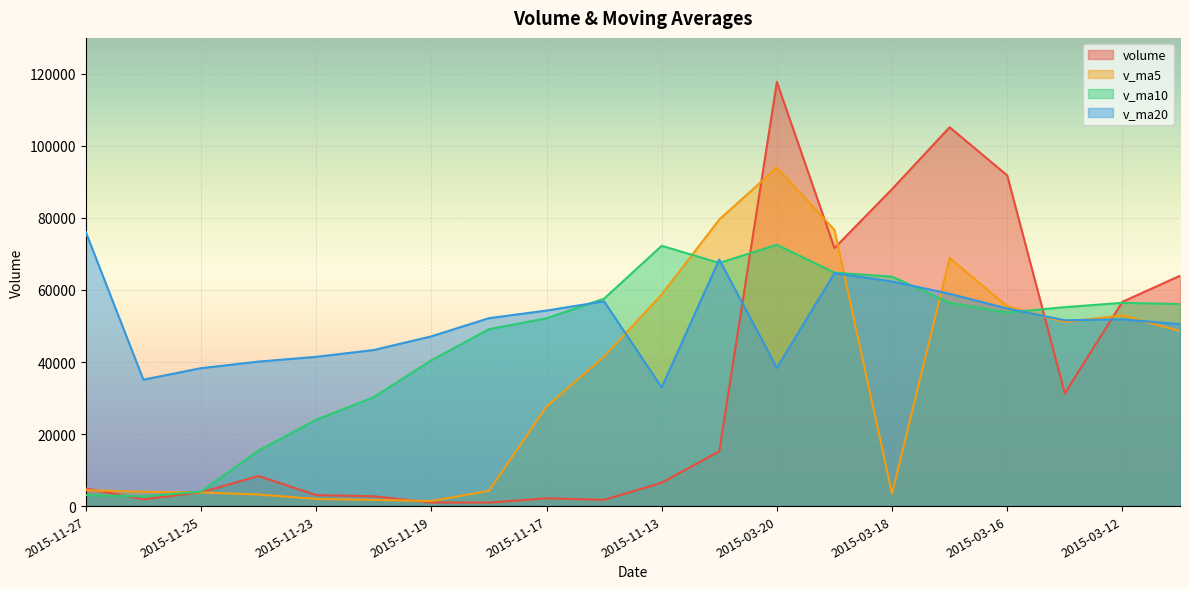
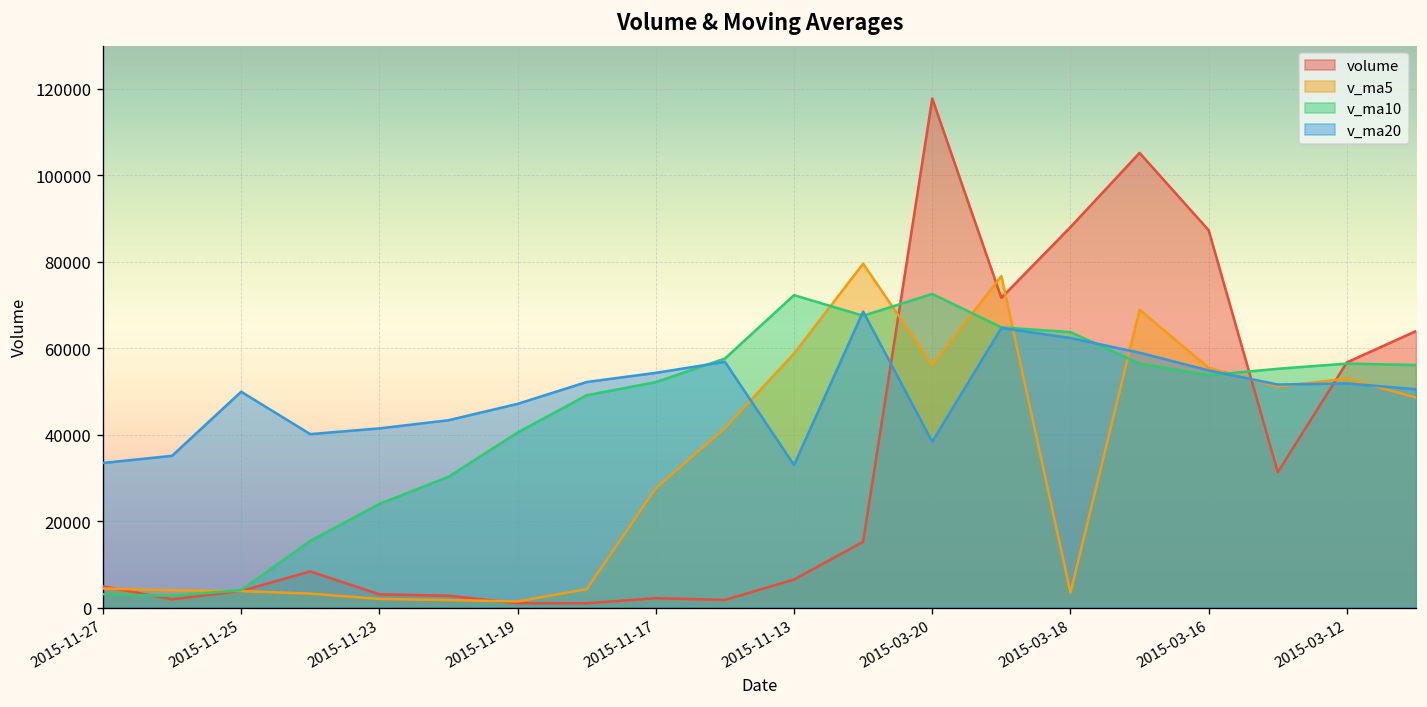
v_ma20, 2015-11-27: 76000 -> 33000
v_ma20, 2015-11-25: 38000 -> 50000
v_ma5, 2015-03-20: 94000 -> 56000
volume, 2015-03-16: 92000 -> 87000
